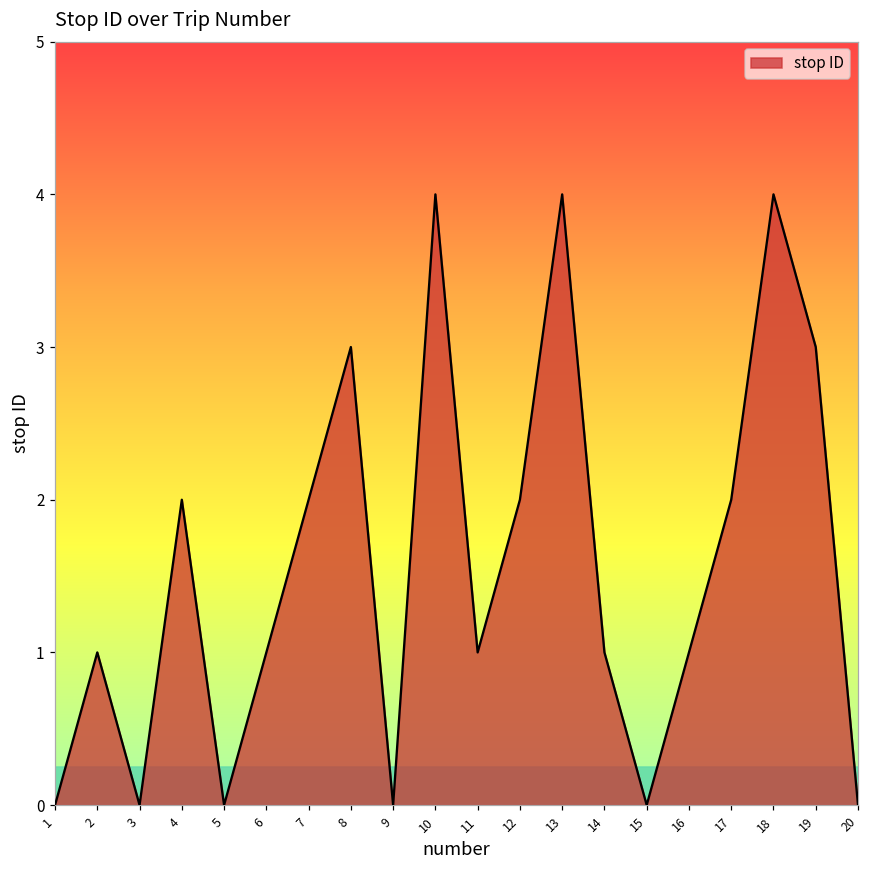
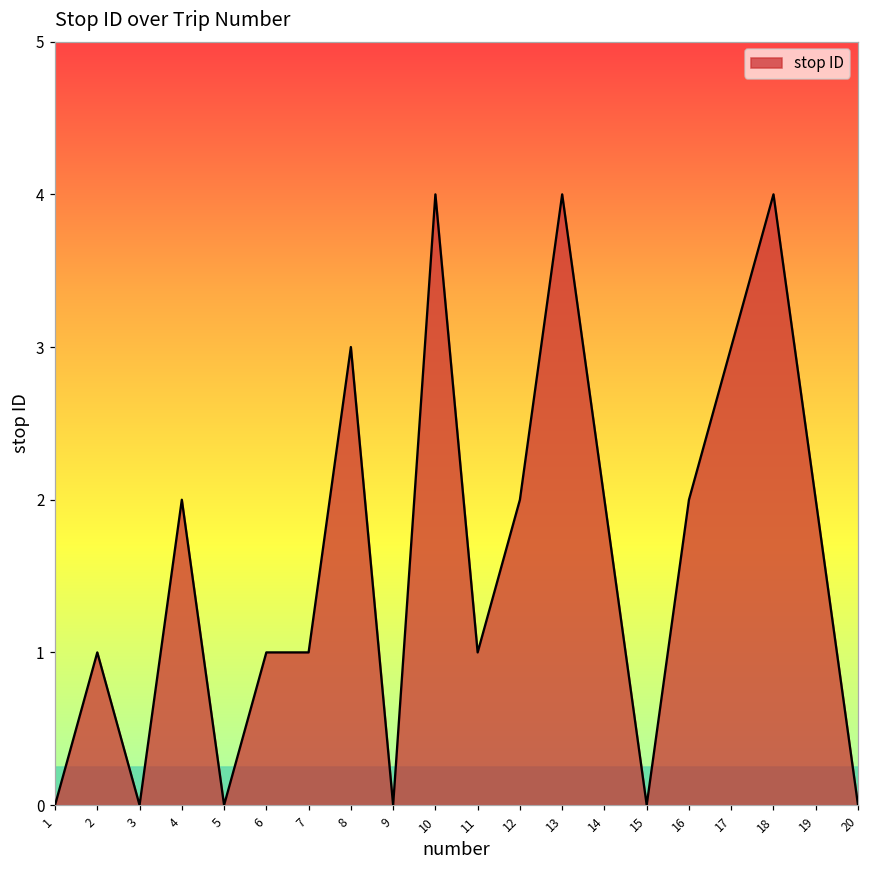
7: 2 -> 1
14: 1 -> 2
16: 1 -> 2
17: 2 -> 3
19: 3 -> 2
